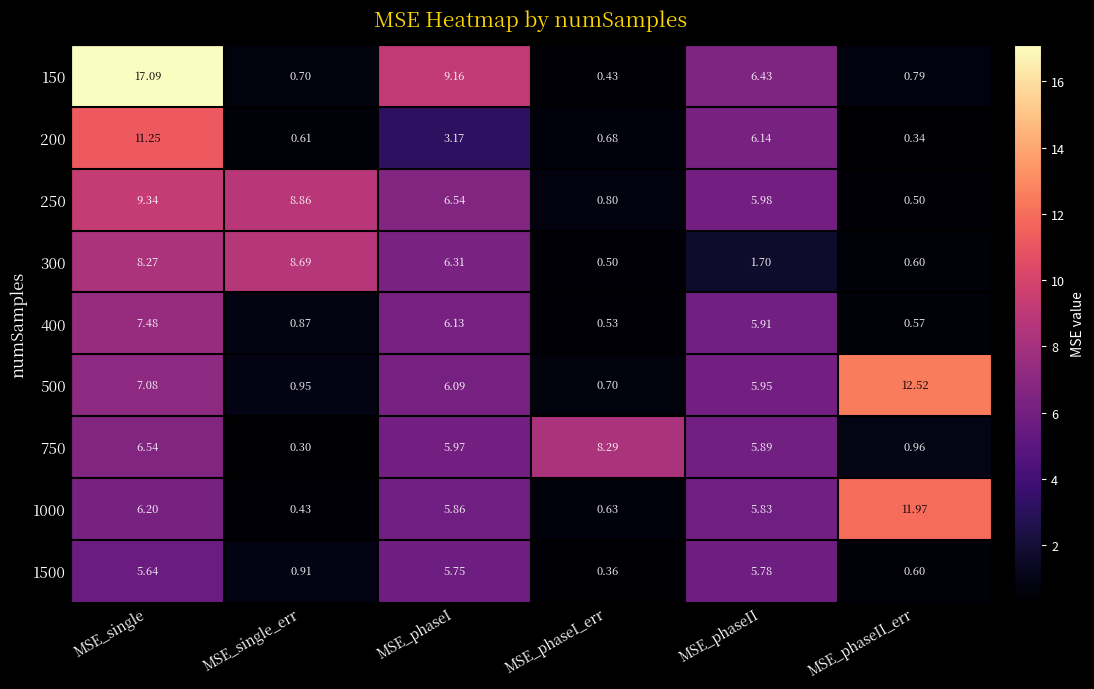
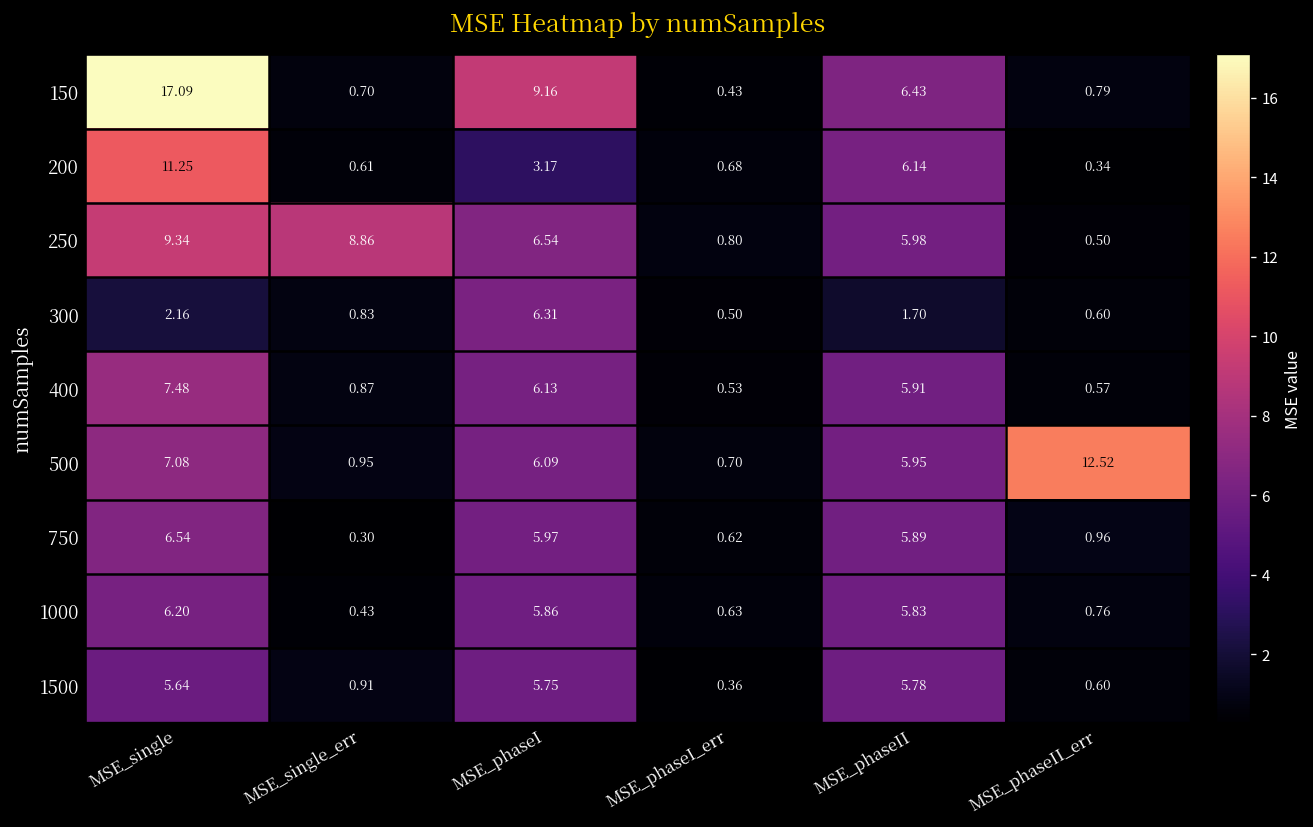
300, MSE_single: 8.27 -> 2.16
300, MSE_single_err: 8.69 -> 0.83
750, MSE_phaseI_err: 8.29 -> 0.62
1000, MSE_phaseII_err: 11.97 -> 0.76
